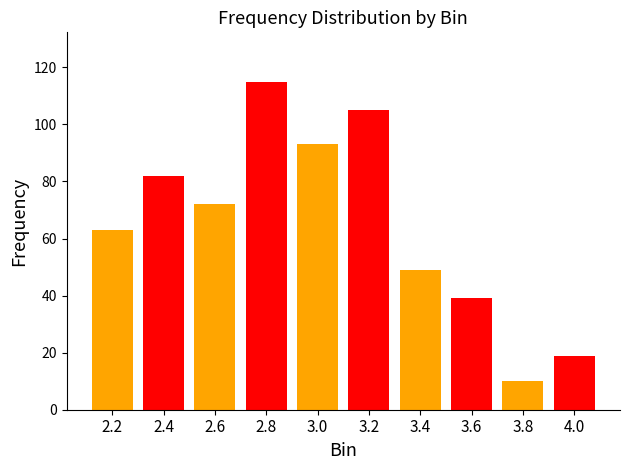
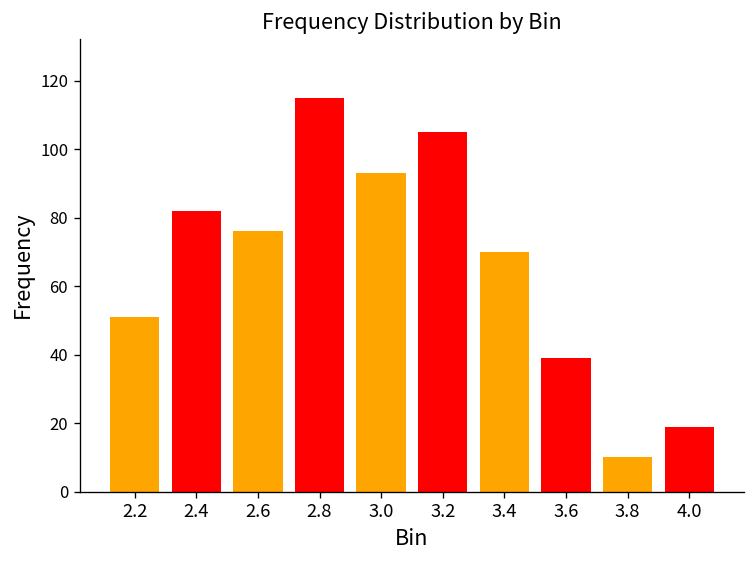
2.2: 63 -> 51
2.6: 72 -> 76
3.4: 49 -> 70
